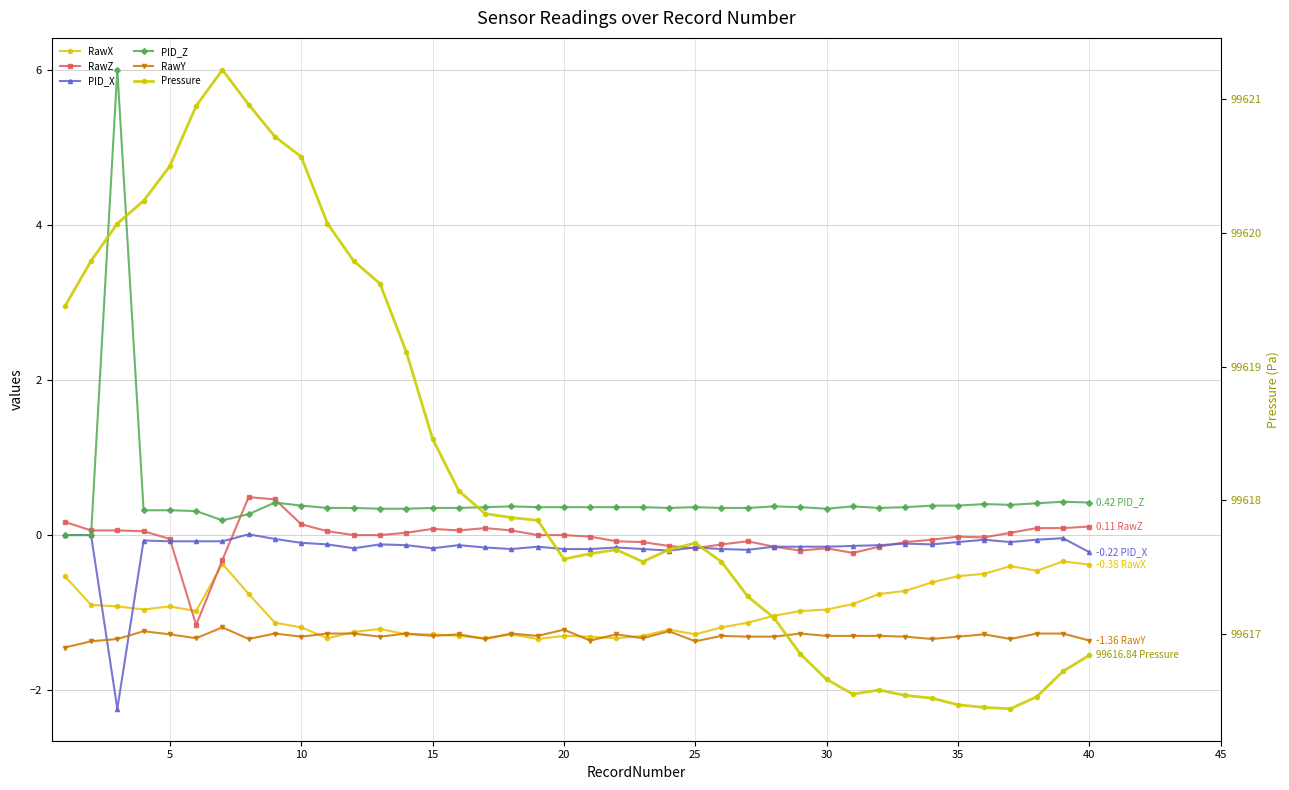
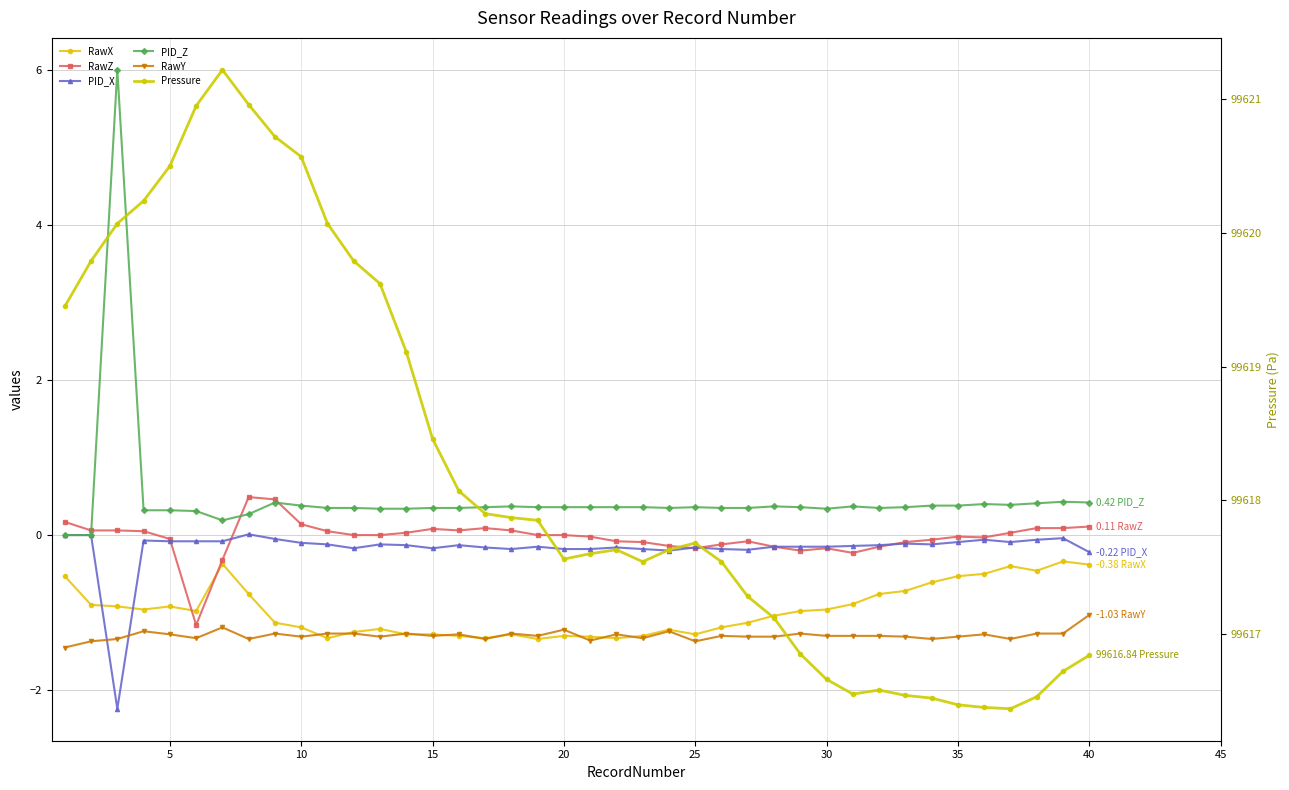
RawY, 40: -1.36 -> -1.03
